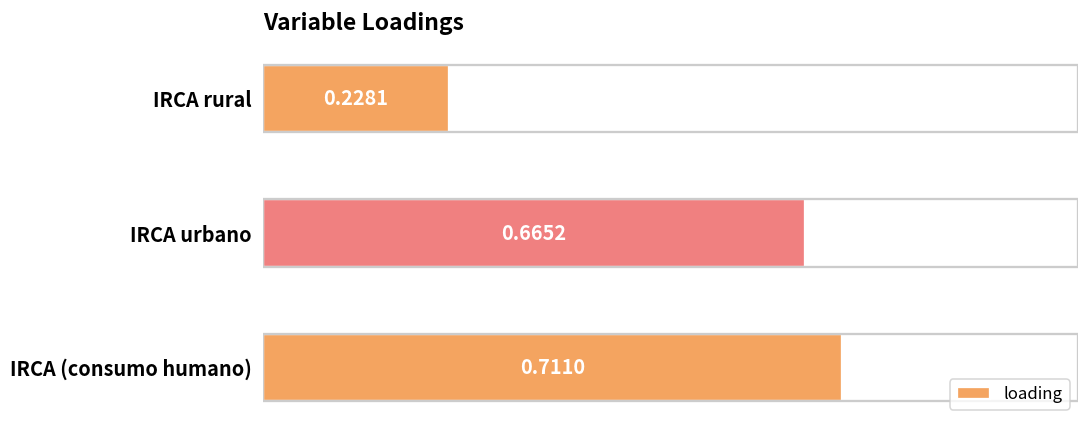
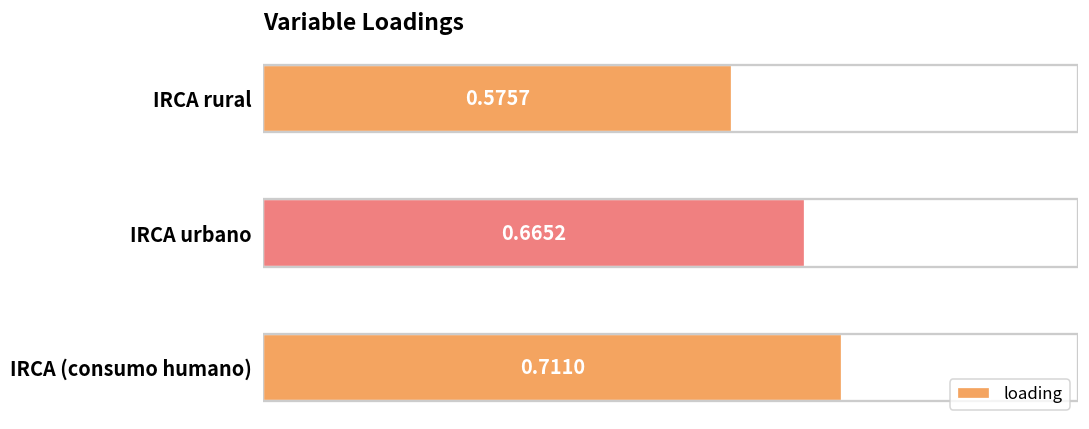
IRCA rural: 0.2281 -> 0.5757
